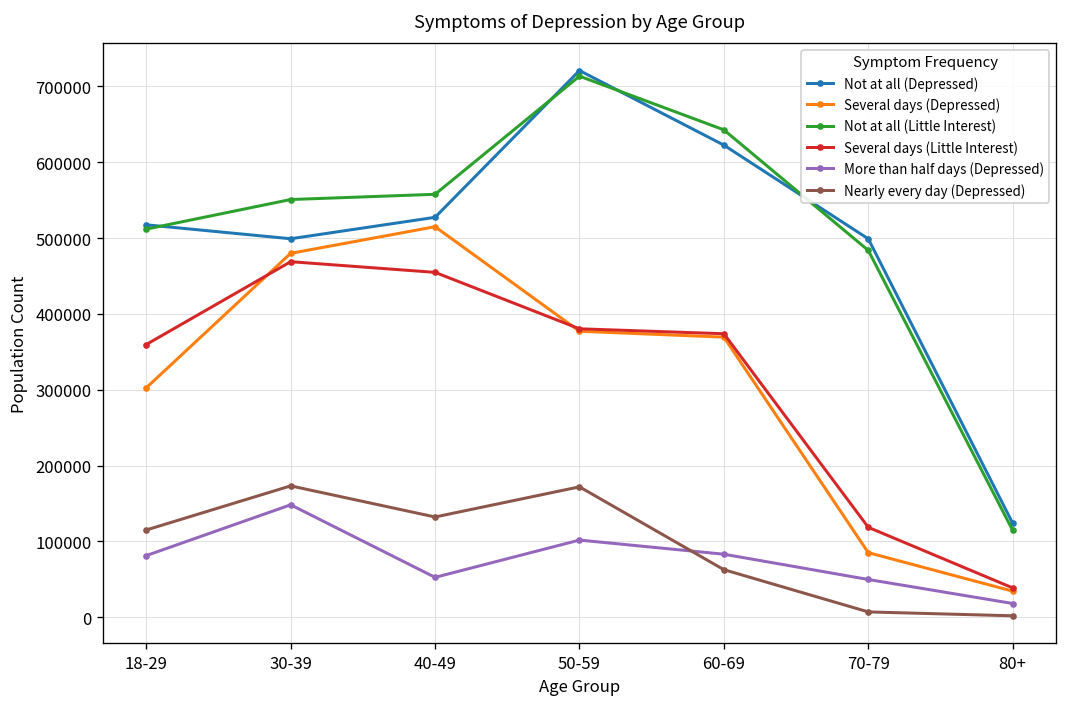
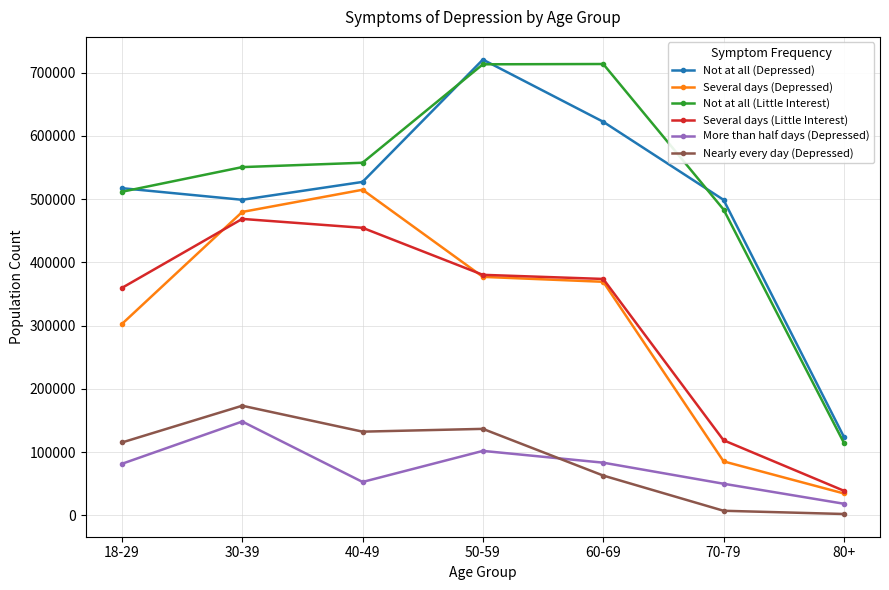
Nearly every day (Depressed), 50-59: 170000 -> 140000
Not at all (Little Interest), 60-69: 640000 -> 710000
